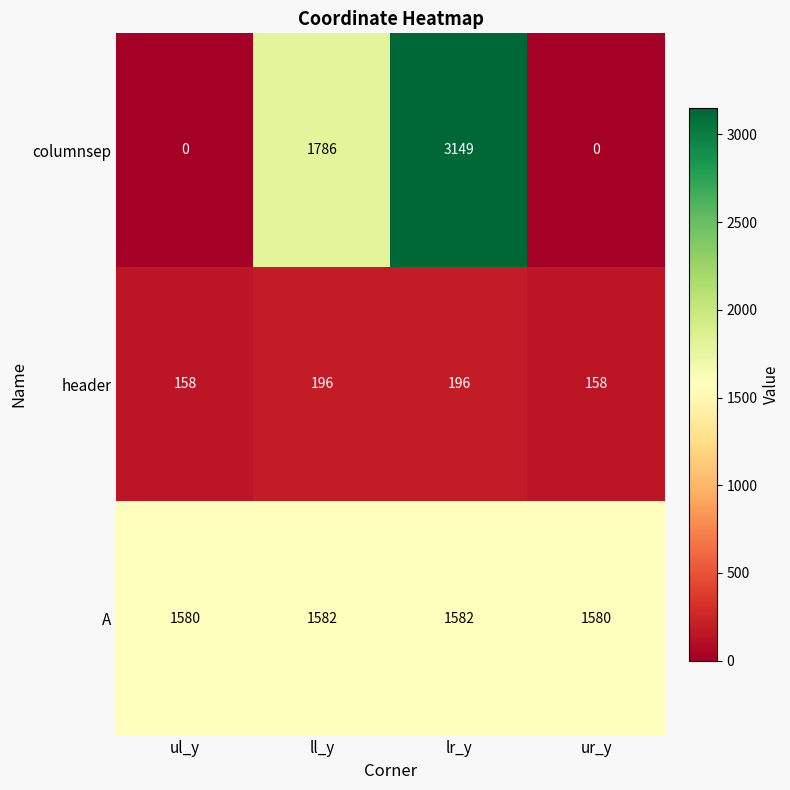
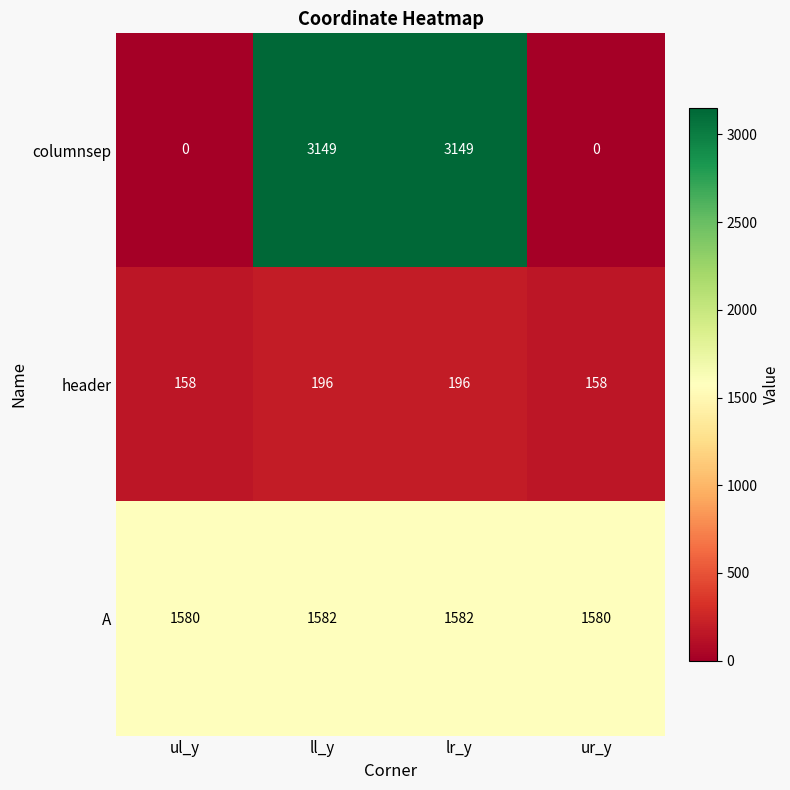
columnsep, ll_y: 1786 -> 3149
